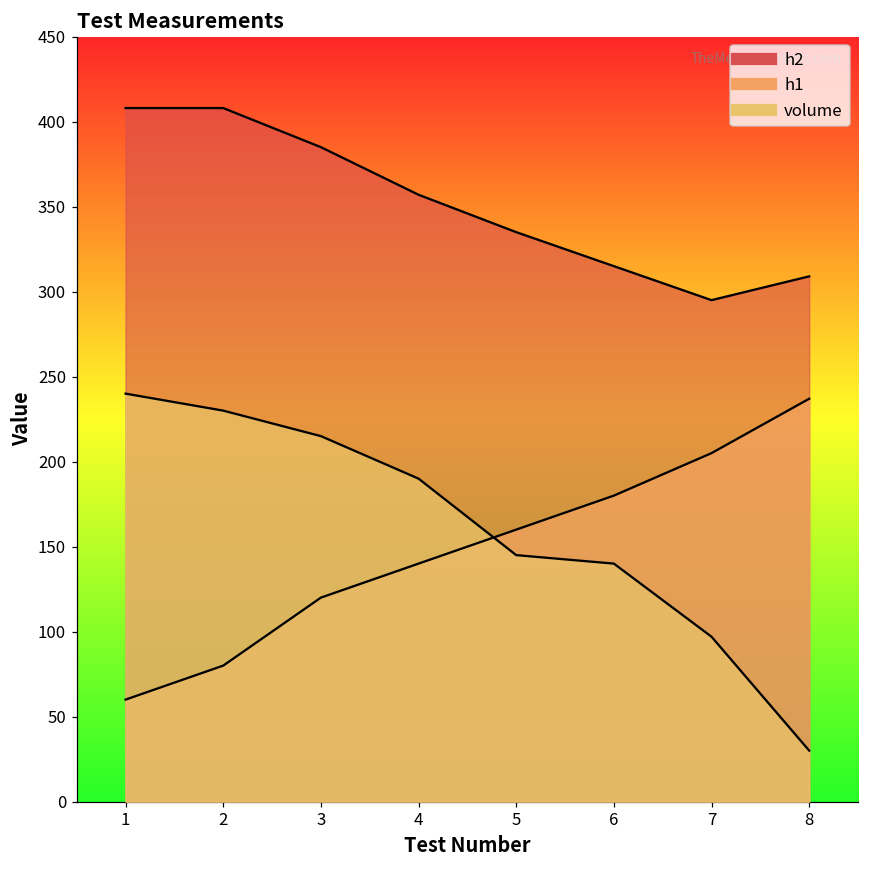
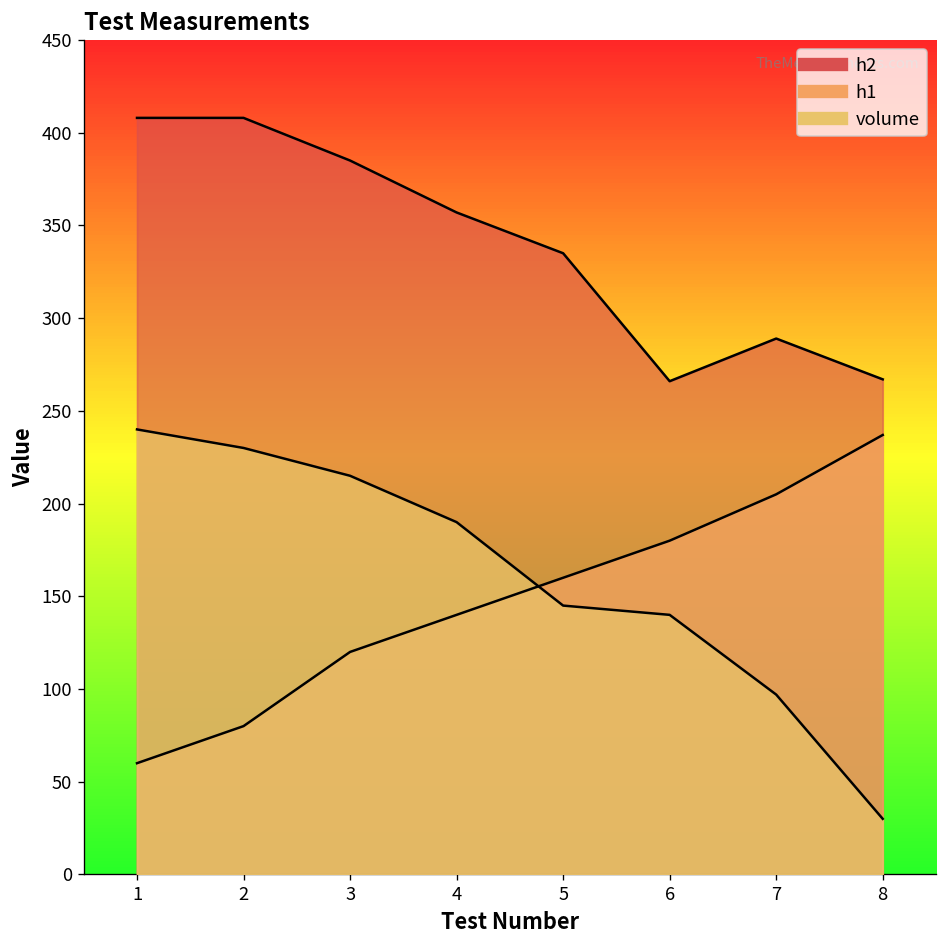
h2, 6: 315 -> 266
h2, 7: 295 -> 289
h2, 8: 309 -> 267
